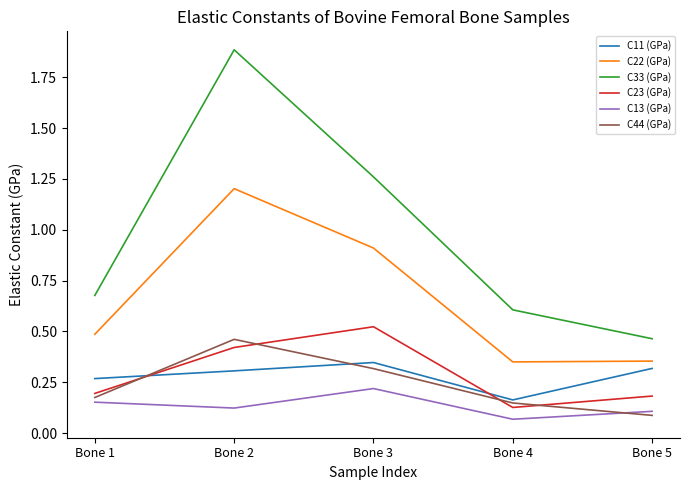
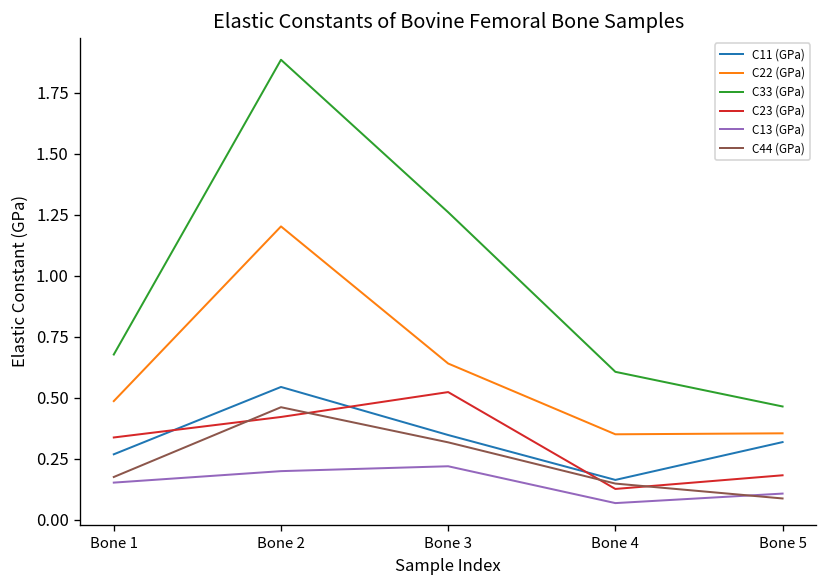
C23 (GPa), Bone 1: 0.20 -> 0.34
C11 (GPa), Bone 2: 0.31 -> 0.54
C13 (GPa), Bone 2: 0.12 -> 0.20
C22 (GPa), Bone 3: 0.91 -> 0.64
